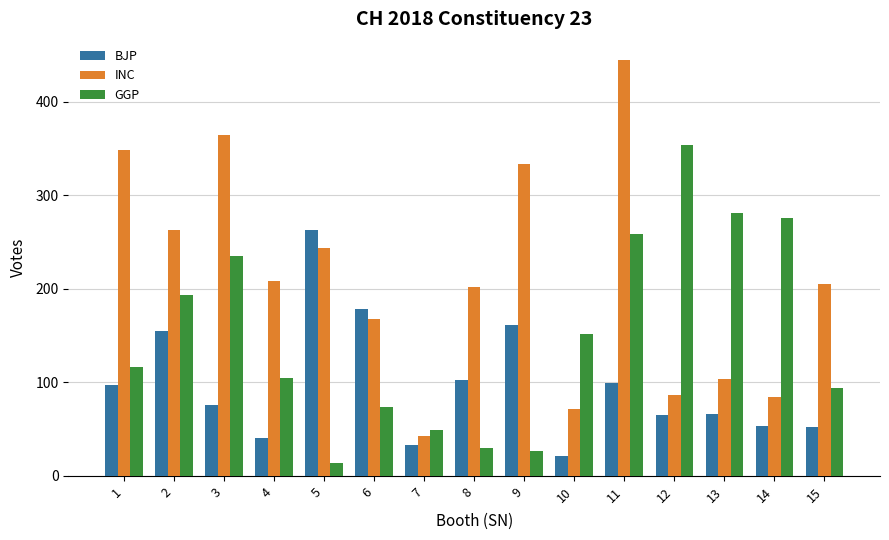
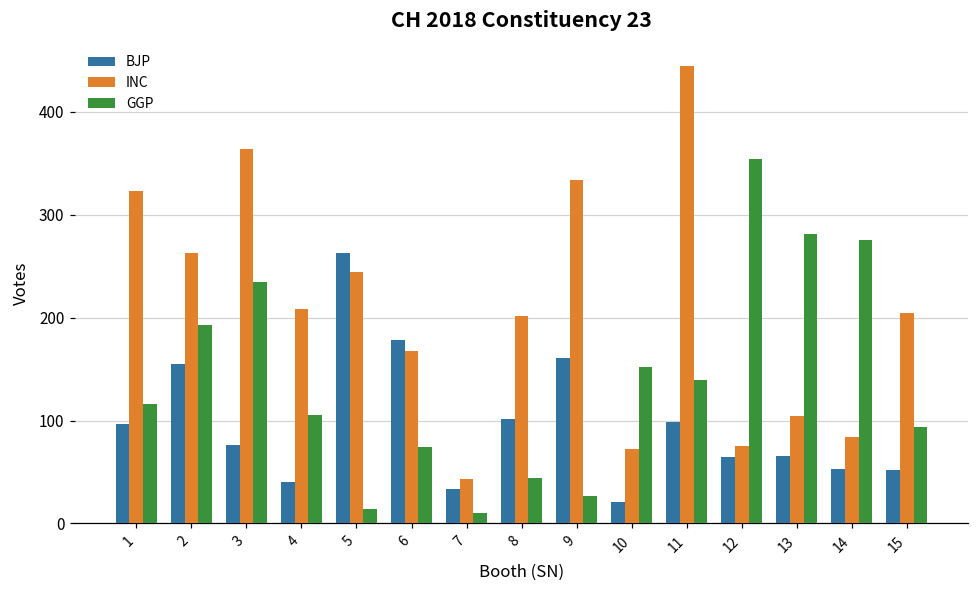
INC, 1: 350 -> 320
GGP, 7: 50 -> 10
GGP, 8: 30 -> 40
GGP, 11: 260 -> 140
INC, 12: 90 -> 80
